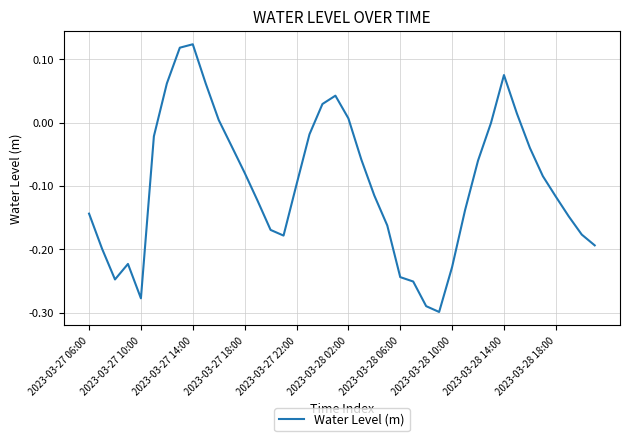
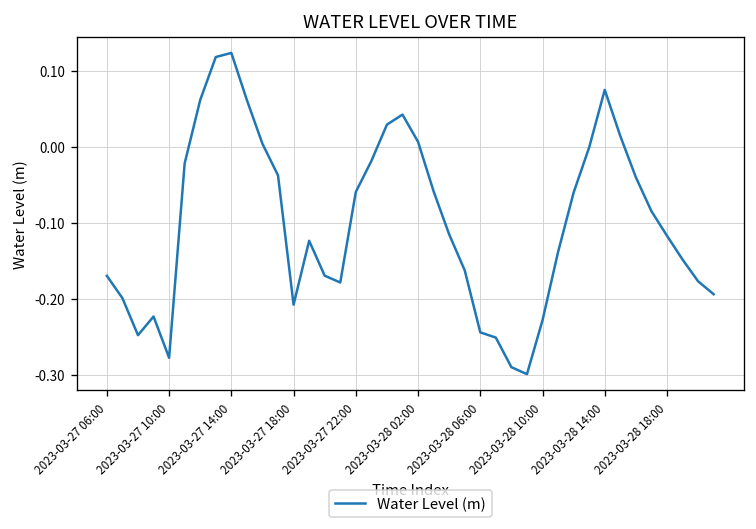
2023-03-27 06:00: -0.14 -> -0.17
2023-03-27 18:00: -0.08 -> -0.21
2023-03-27 22:00: -0.10 -> -0.06
